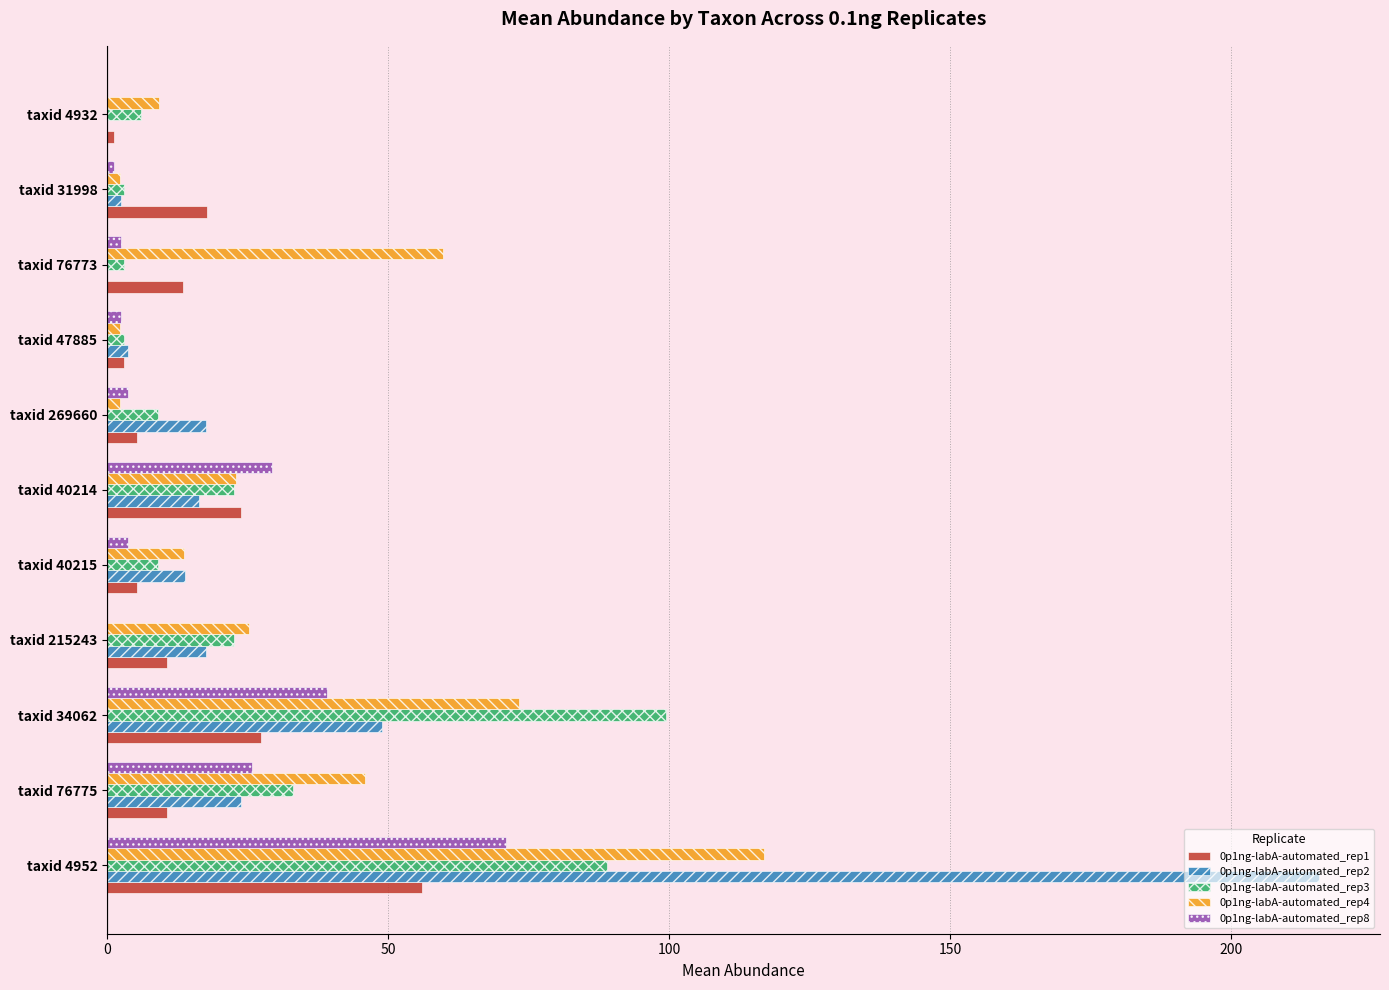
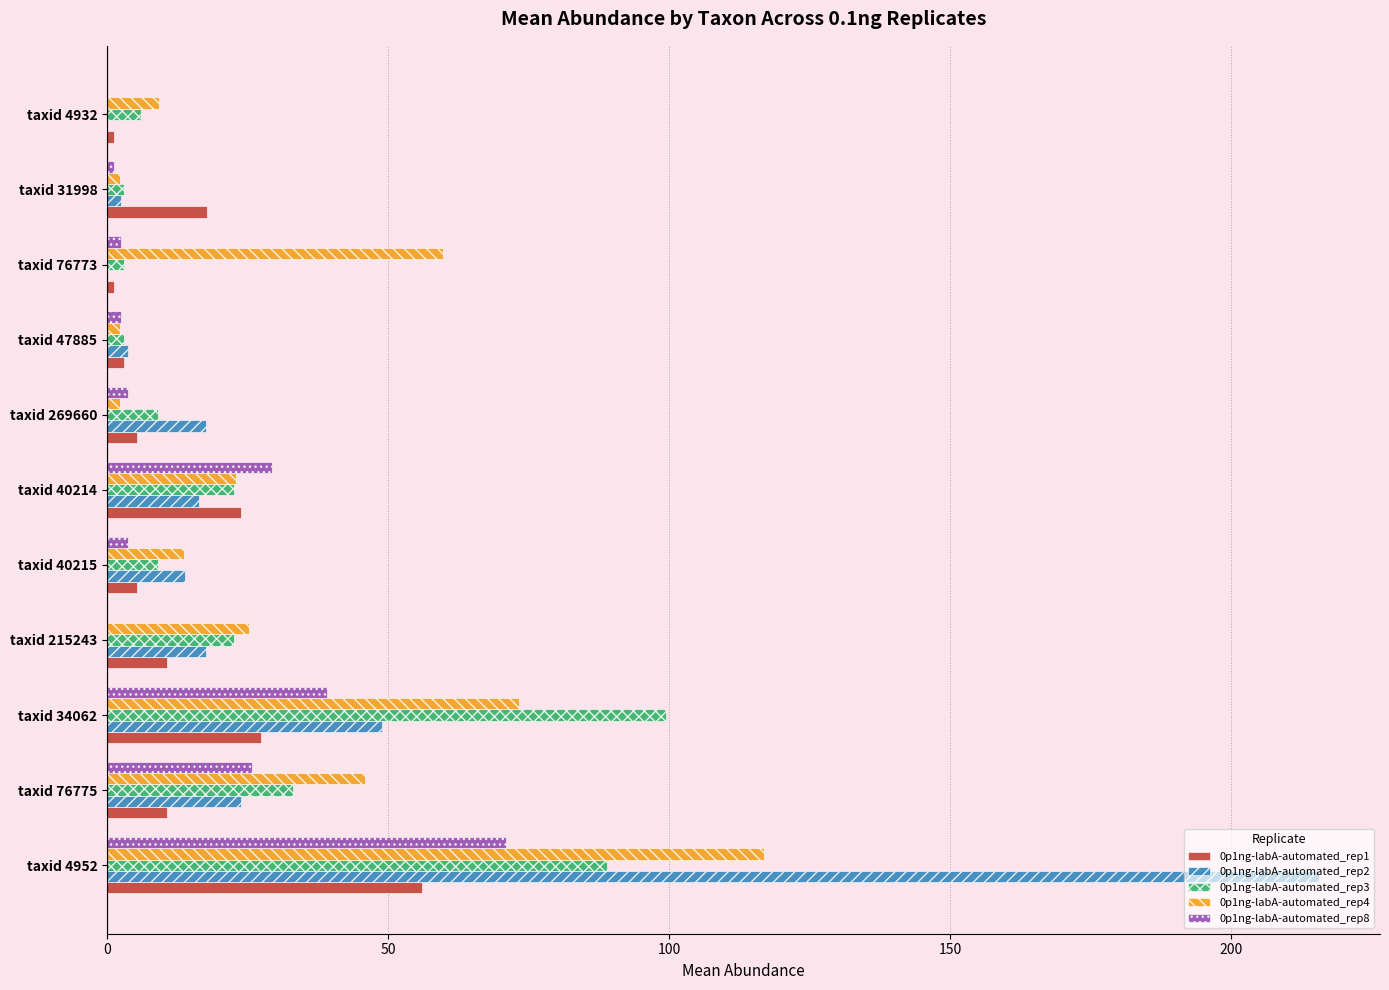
0p1ng-labA-automated_rep1, taxid 76773: 14 -> 1
